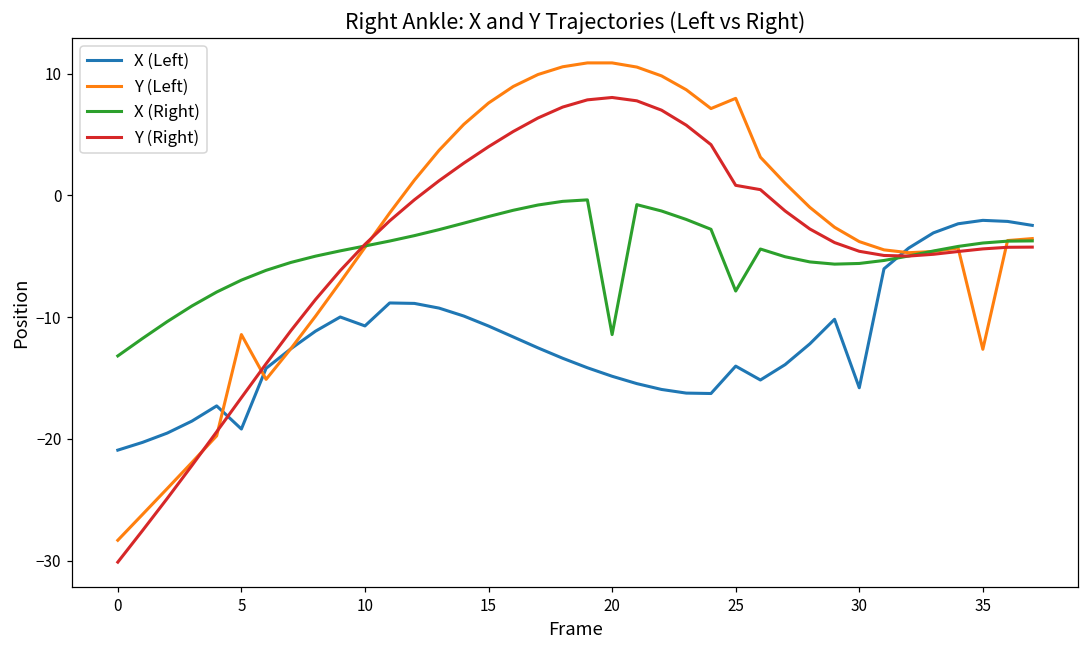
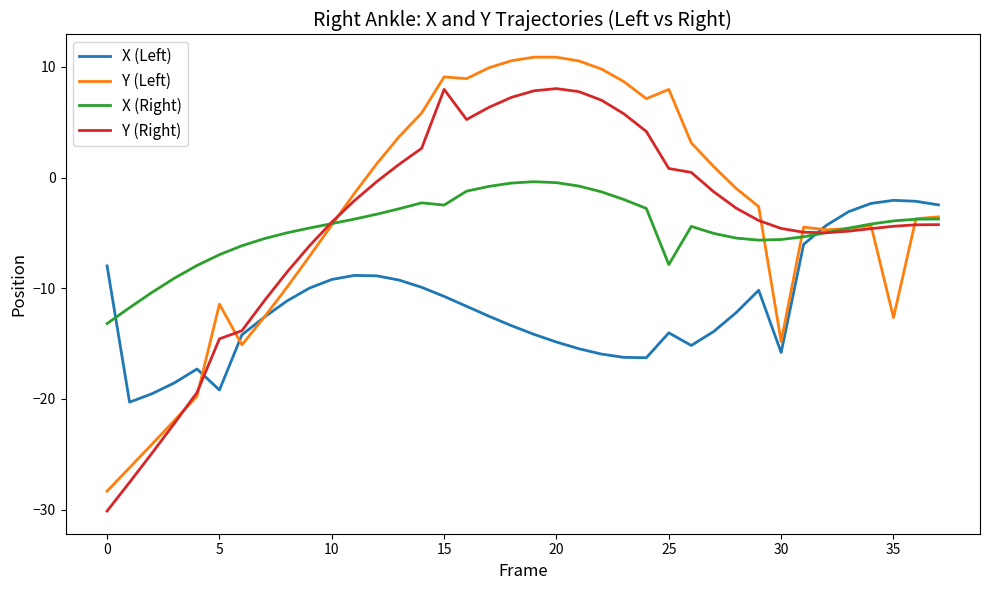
X (Left), 0: -20.9 -> -8.0
Y (Right), 5: -16.6 -> -14.6
X (Left), 10: -10.7 -> -9.2
Y (Left), 15: 7.6 -> 9.1
X (Right), 15: -1.7 -> -2.5
Y (Right), 15: 4.0 -> 8.0
X (Right), 20: -11.4 -> -0.5
Y (Left), 30: -3.8 -> -14.8
